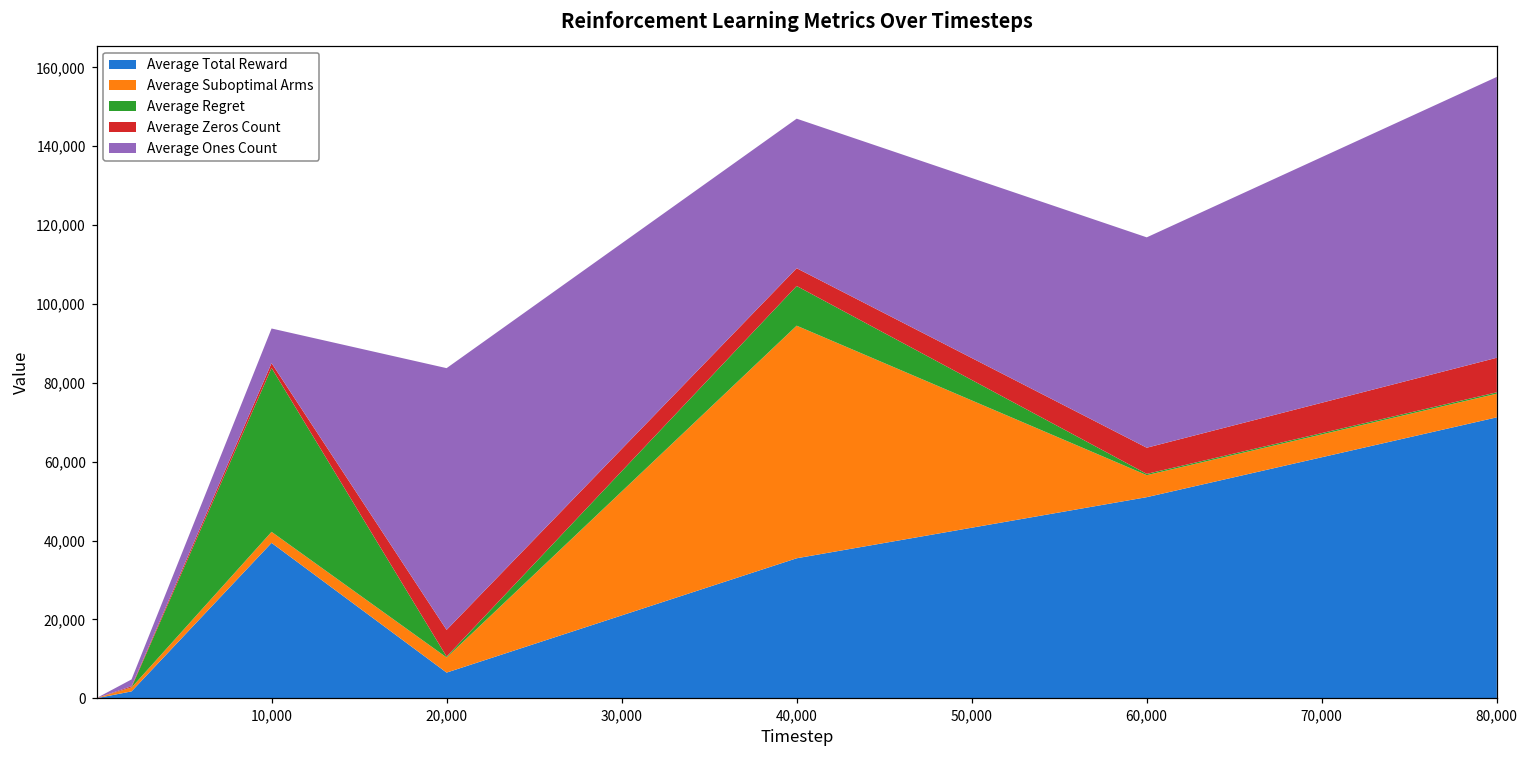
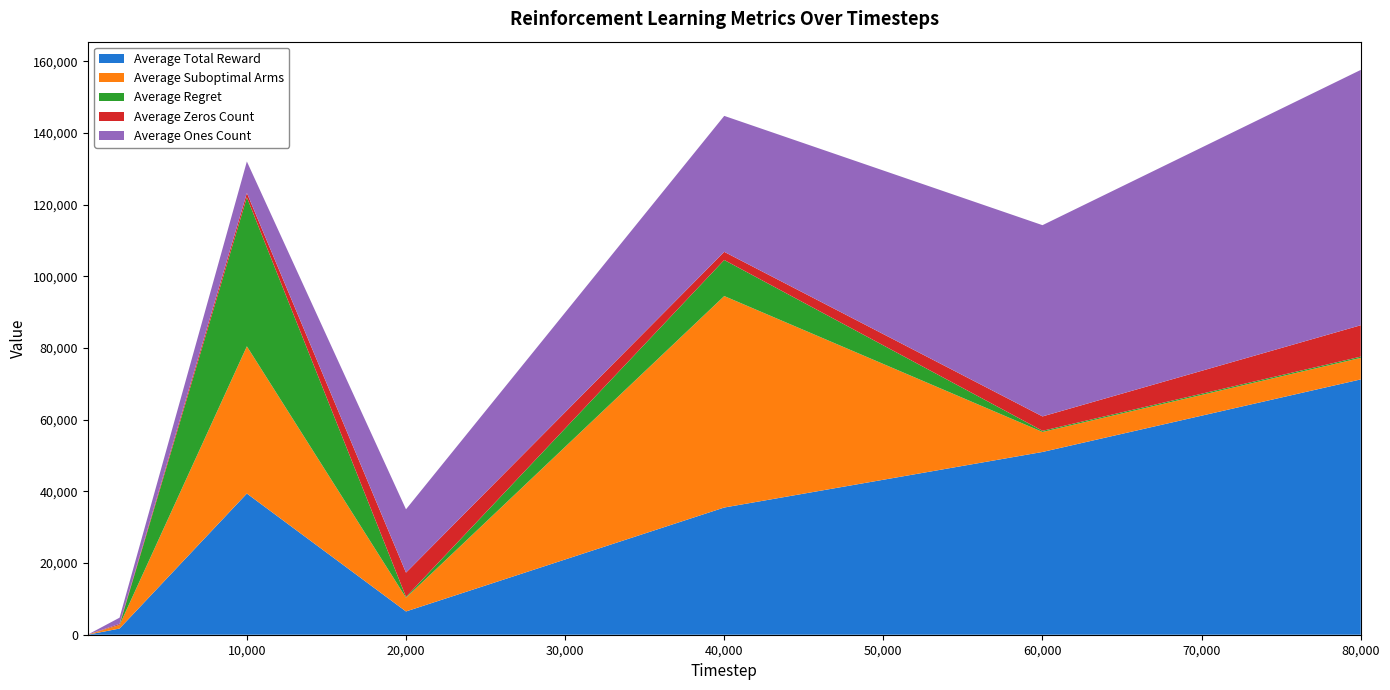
Average Suboptimal Arms, 10,000: 3,000 -> 41,000
Average Ones Count, 20,000: 66,000 -> 18,000
Average Zeros Count, 40,000: 5,000 -> 2,000
Average Zeros Count, 60,000: 7,000 -> 4,000
